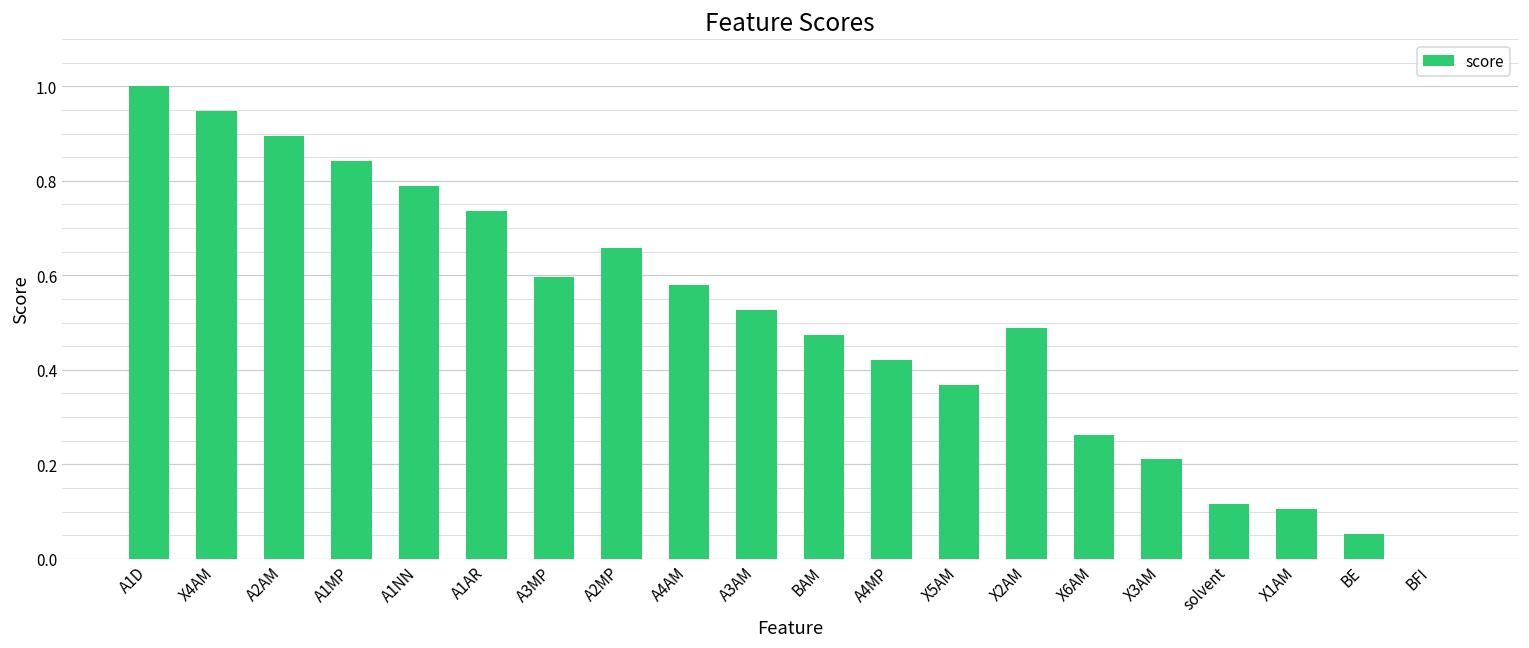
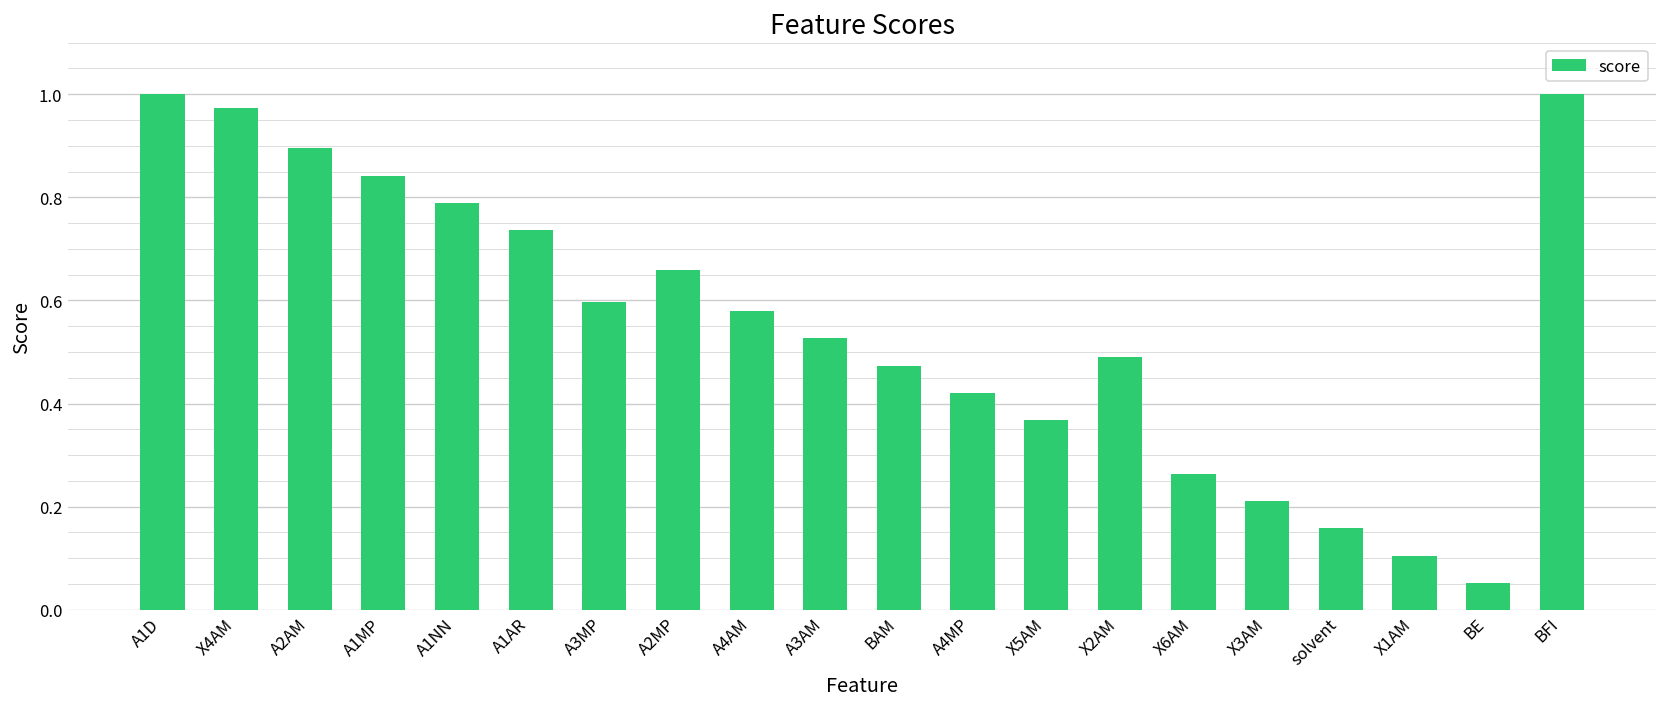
X4AM: 0.95 -> 0.97
solvent: 0.12 -> 0.16
BFI: 0 -> 1
